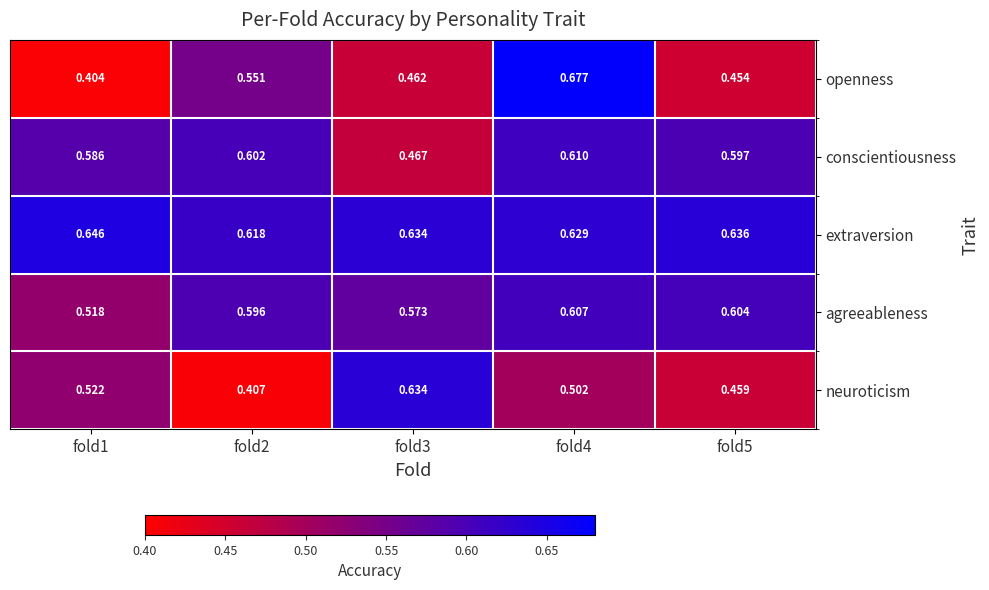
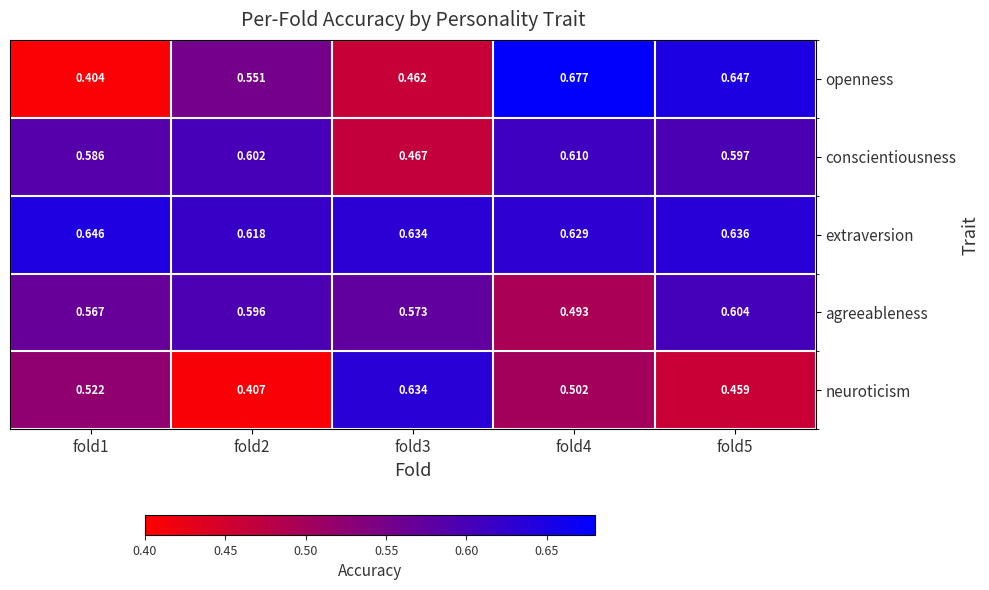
openness, fold5: 0.454 -> 0.647
agreeableness, fold1: 0.518 -> 0.567
agreeableness, fold4: 0.607 -> 0.493
